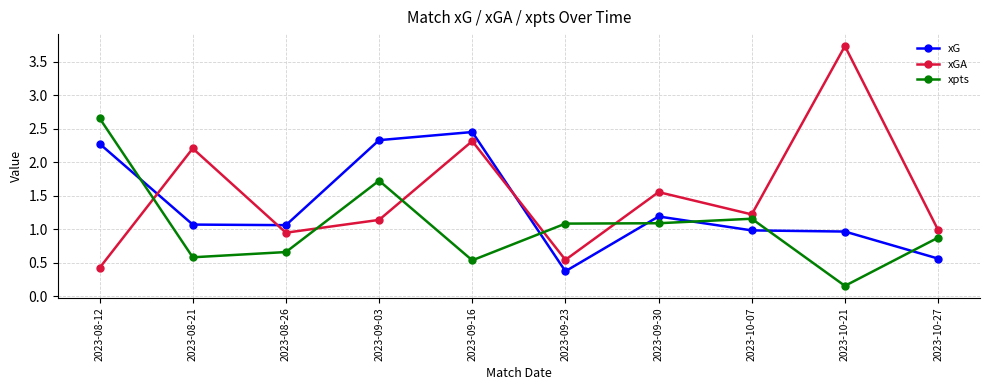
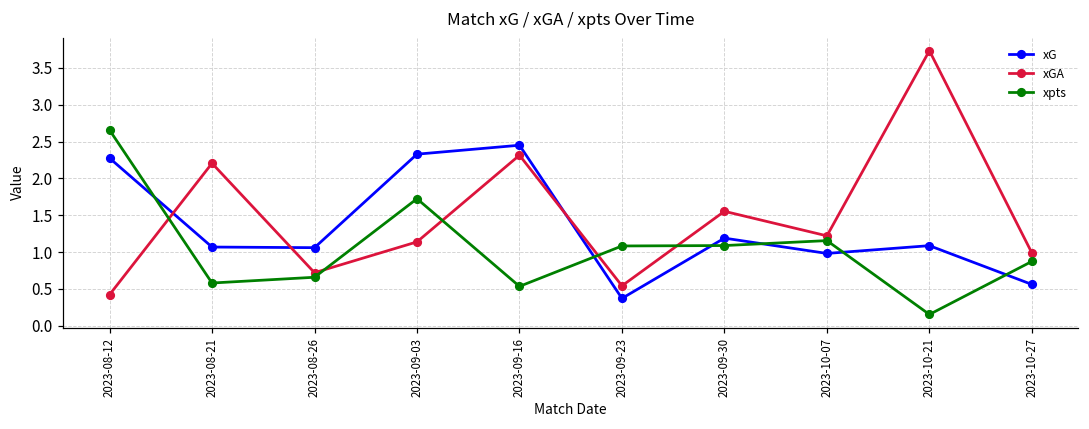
xGA, 2023-08-26: 0.9 -> 0.7
xG, 2023-10-21: 1.0 -> 1.1
